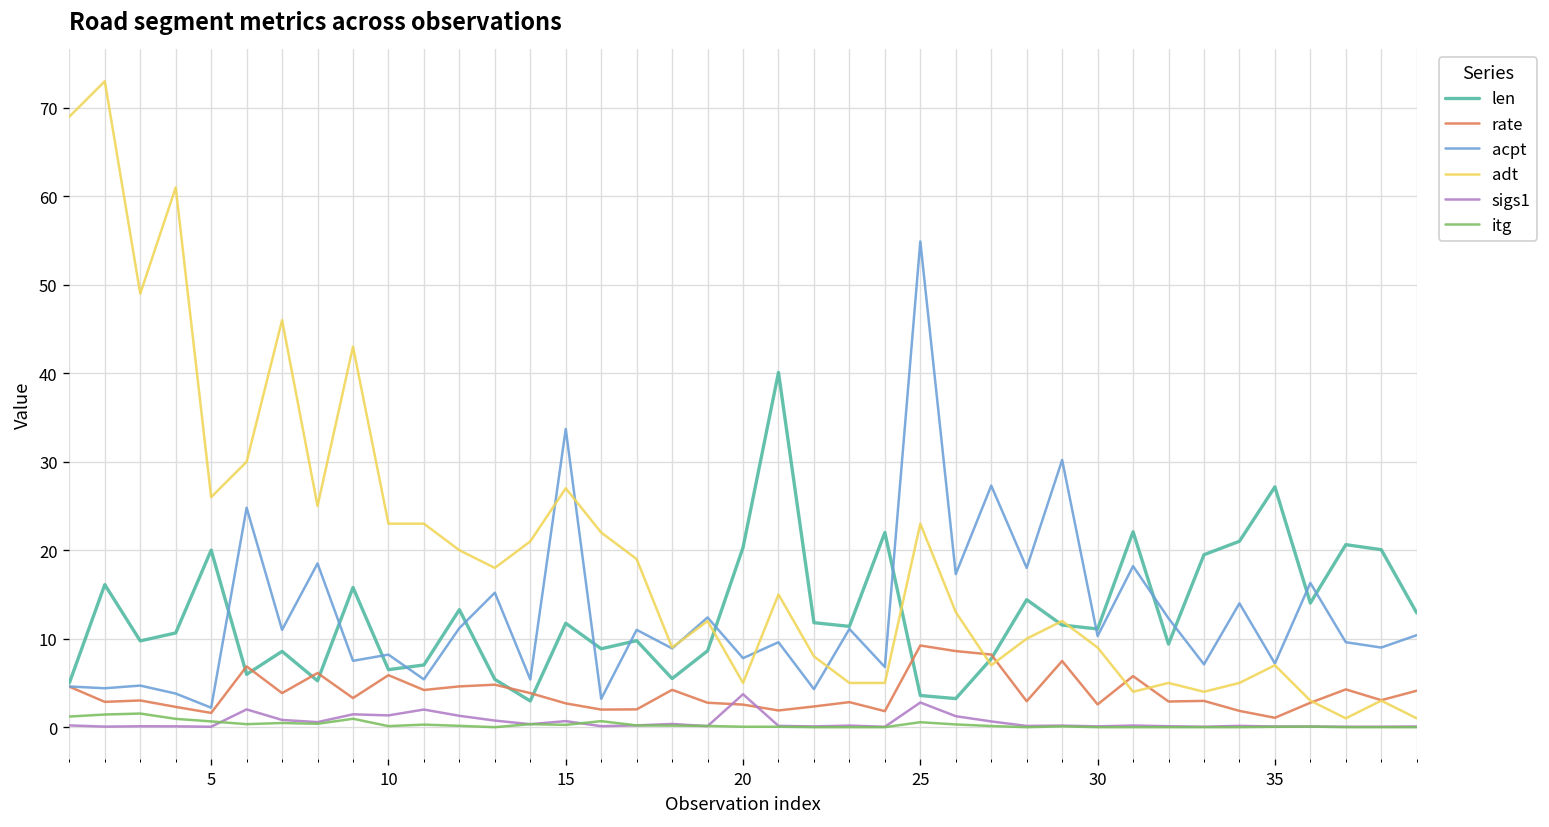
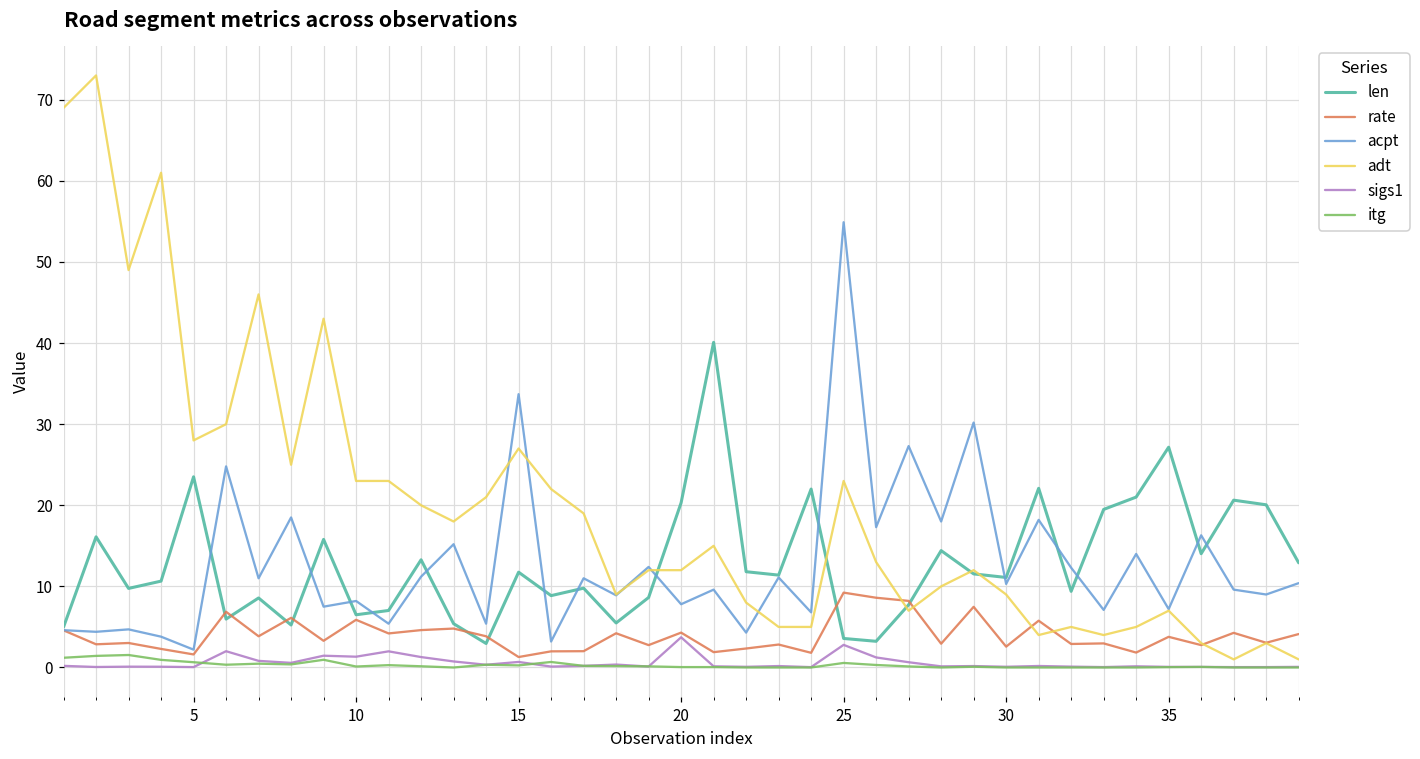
len, 5: 20 -> 24
adt, 5: 26 -> 28
rate, 15: 3 -> 1
rate, 20: 3 -> 4
adt, 20: 5 -> 12
rate, 35: 1 -> 4
